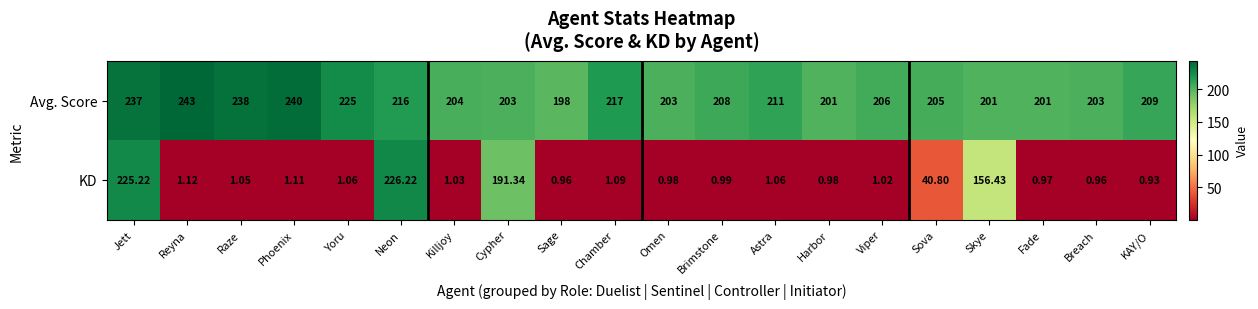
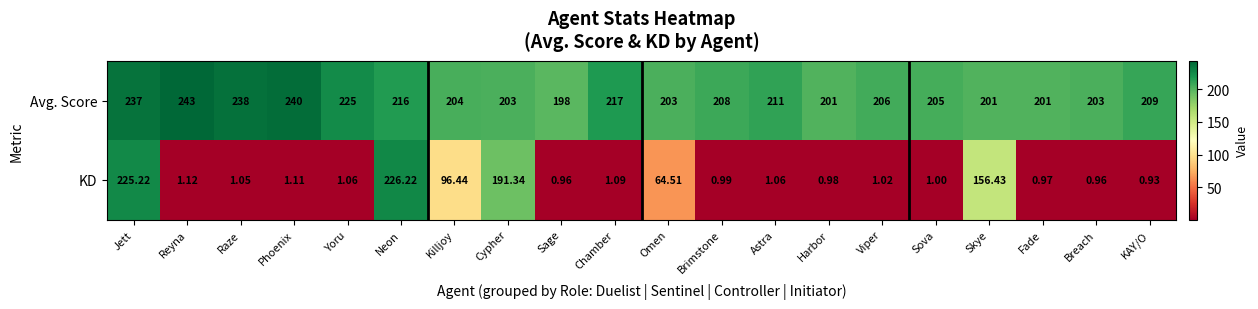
KD, Killjoy: 1.03 -> 96.44
KD, Omen: 0.98 -> 64.51
KD, Sova: 40.80 -> 1.00
